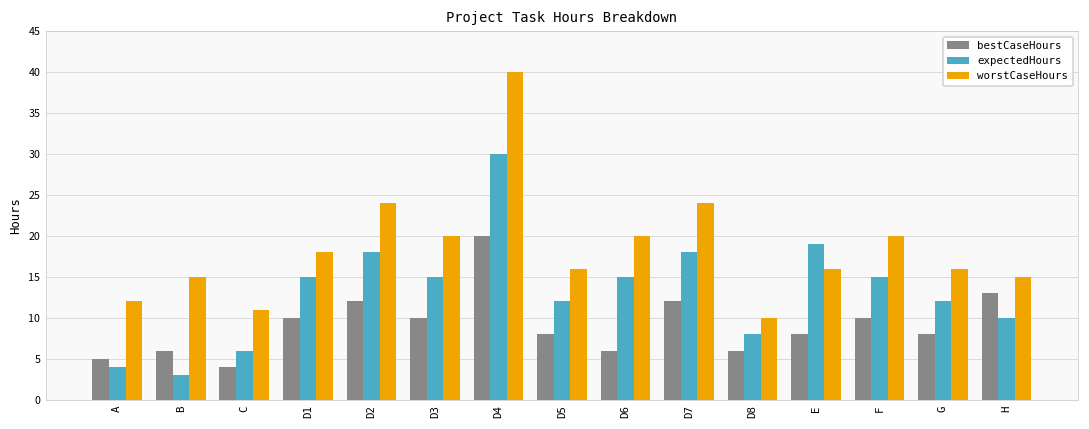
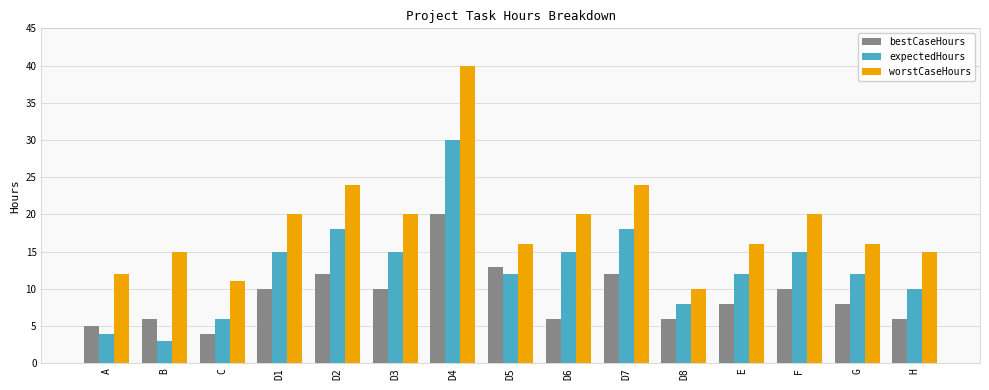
worstCaseHours, D1: 18 -> 20
bestCaseHours, D5: 8 -> 13
expectedHours, E: 19 -> 12
bestCaseHours, H: 13 -> 6
